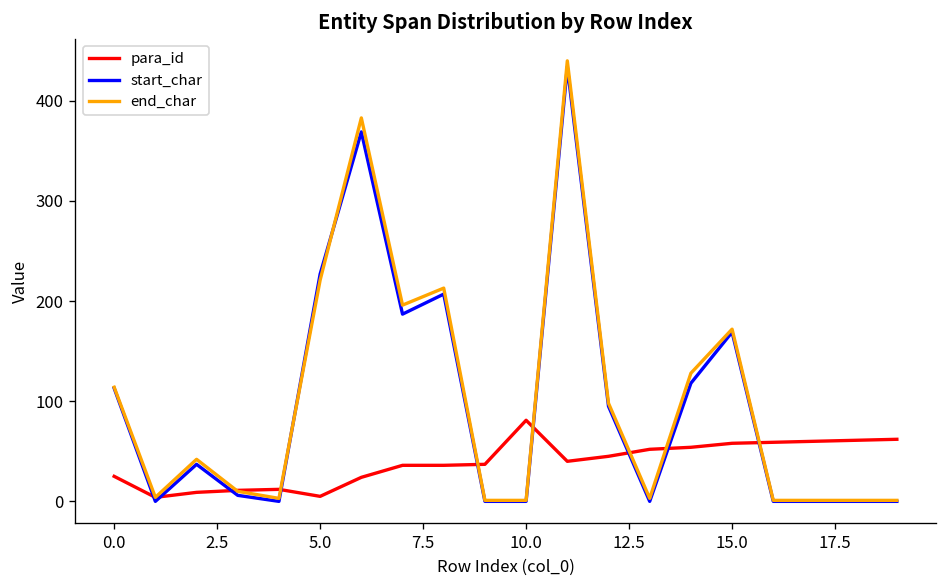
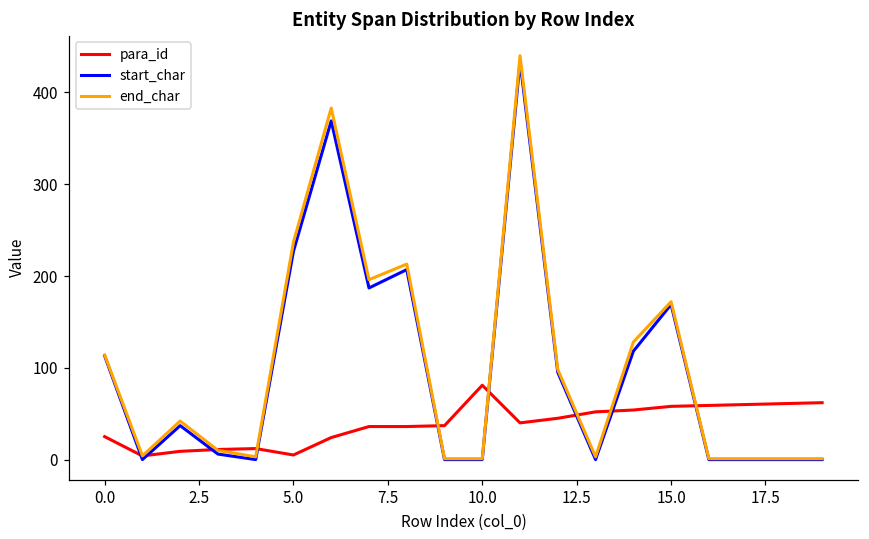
end_char, 5.0: 220 -> 240
